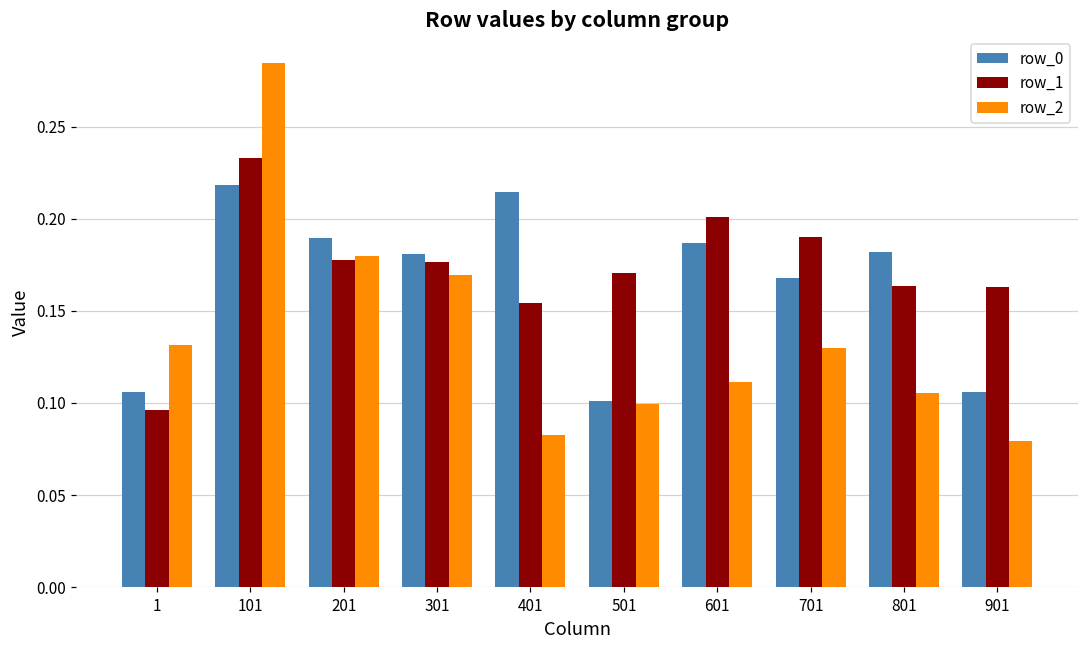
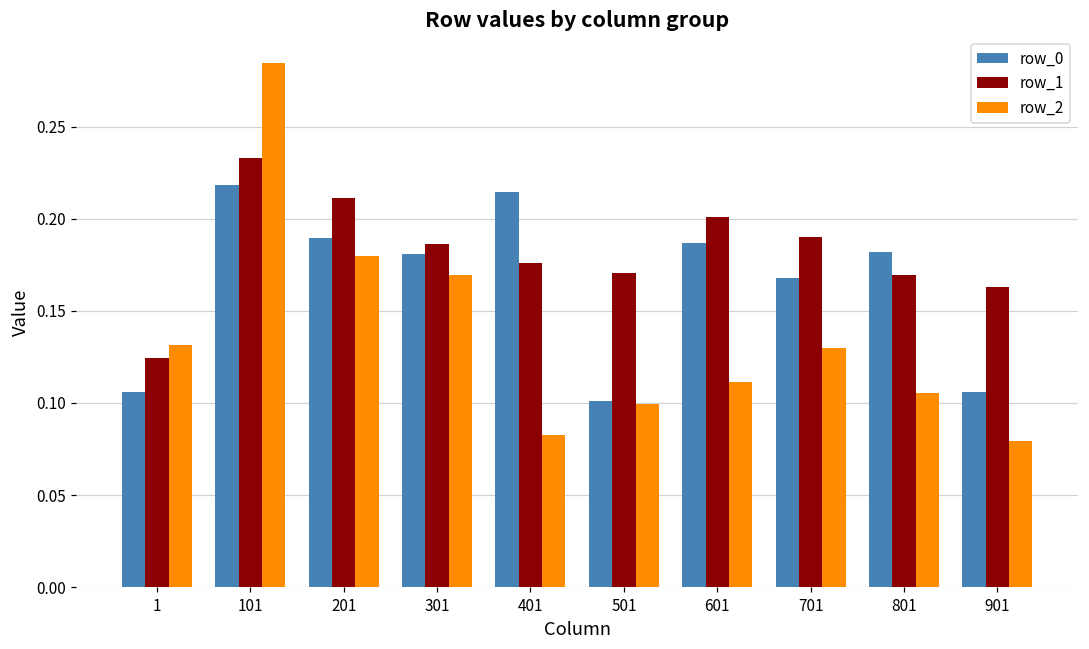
row_1, 1: 0.096 -> 0.125
row_1, 201: 0.177 -> 0.211
row_1, 301: 0.176 -> 0.186
row_1, 401: 0.154 -> 0.176
row_1, 801: 0.164 -> 0.169
